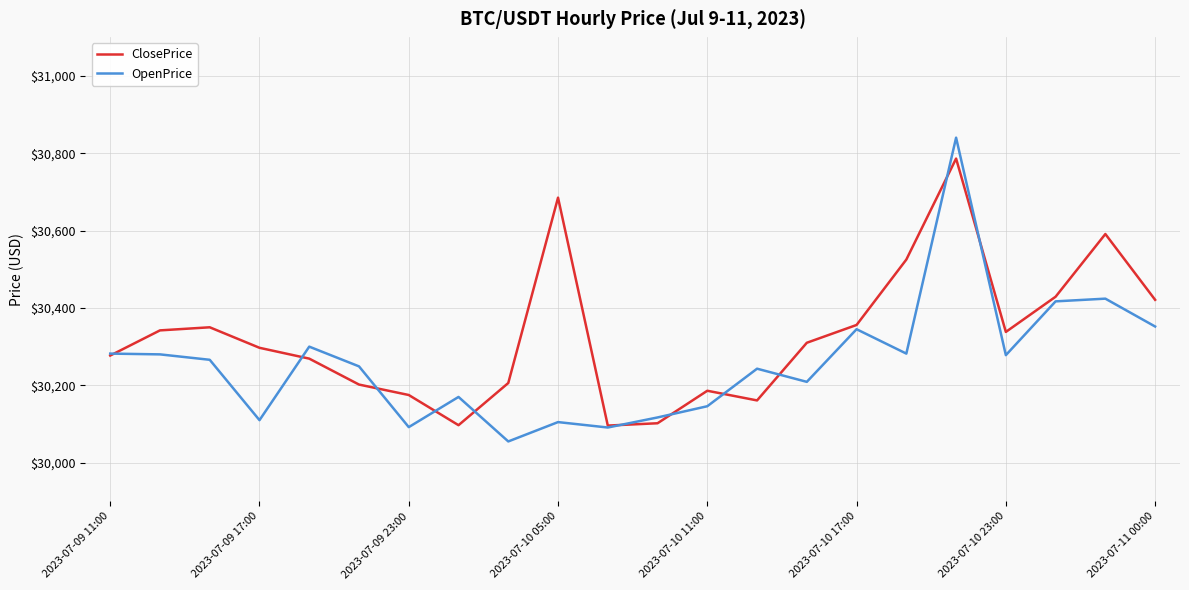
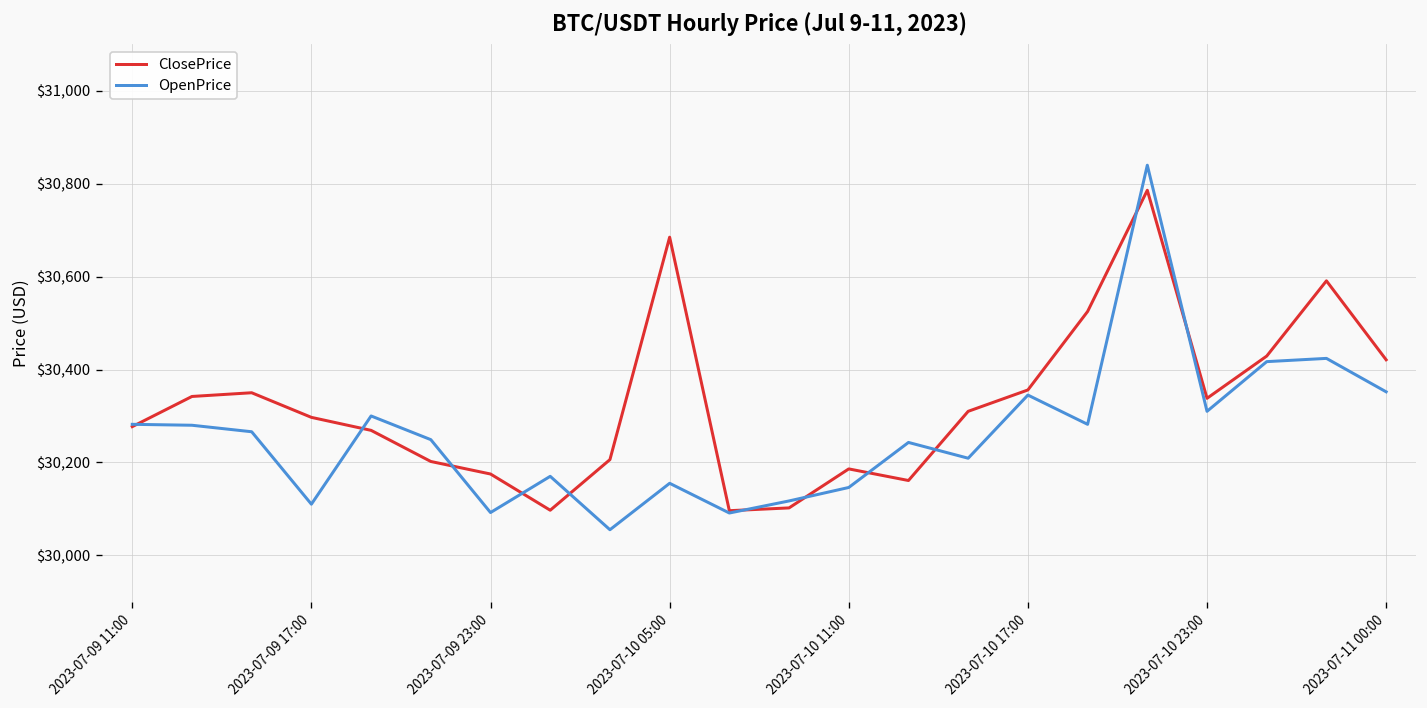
OpenPrice, 2023-07-10 05:00: $30,110 -> $30,160
OpenPrice, 2023-07-10 23:00: $30,280 -> $30,310
